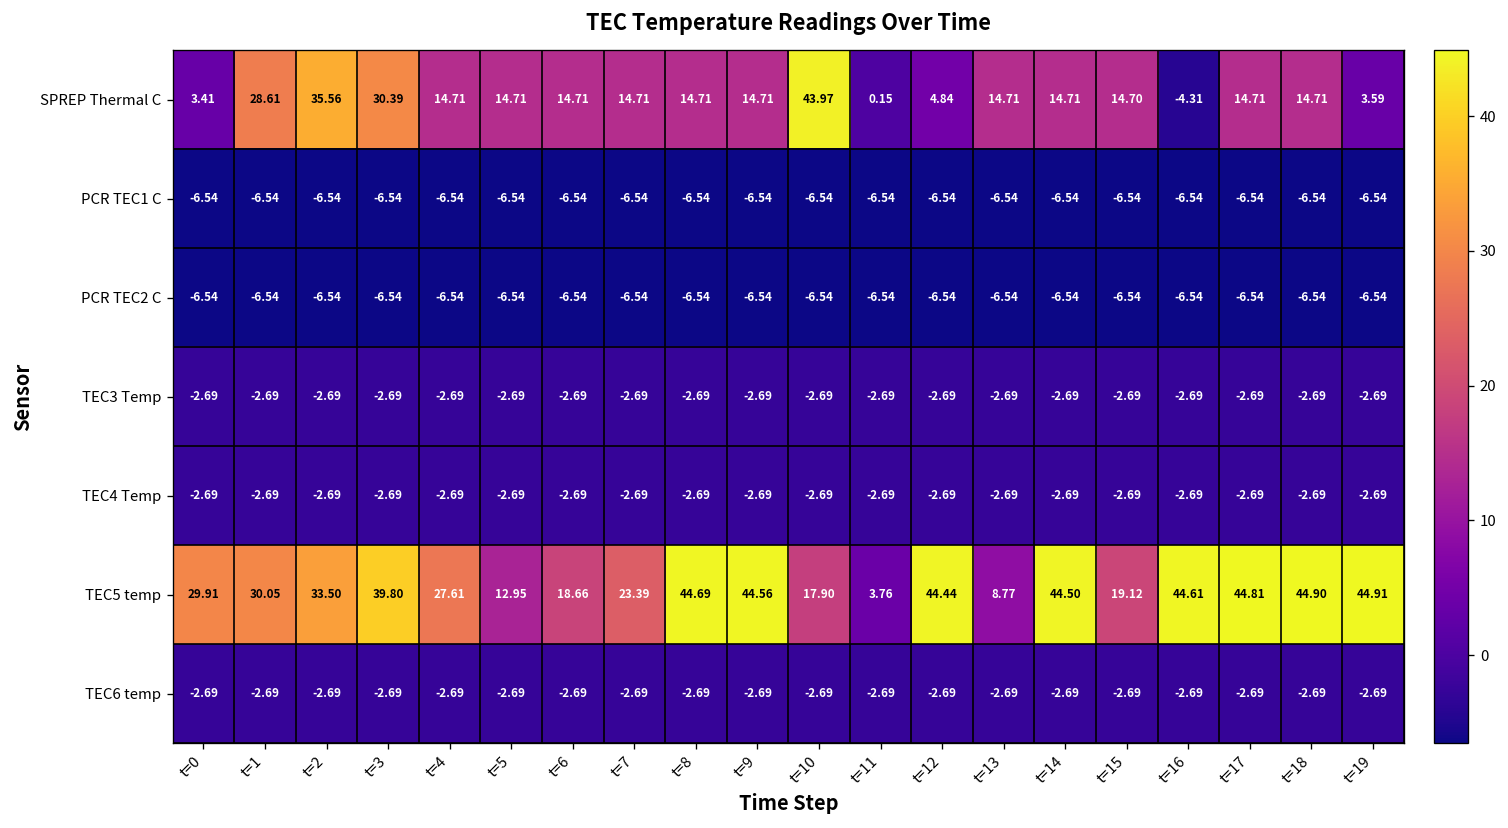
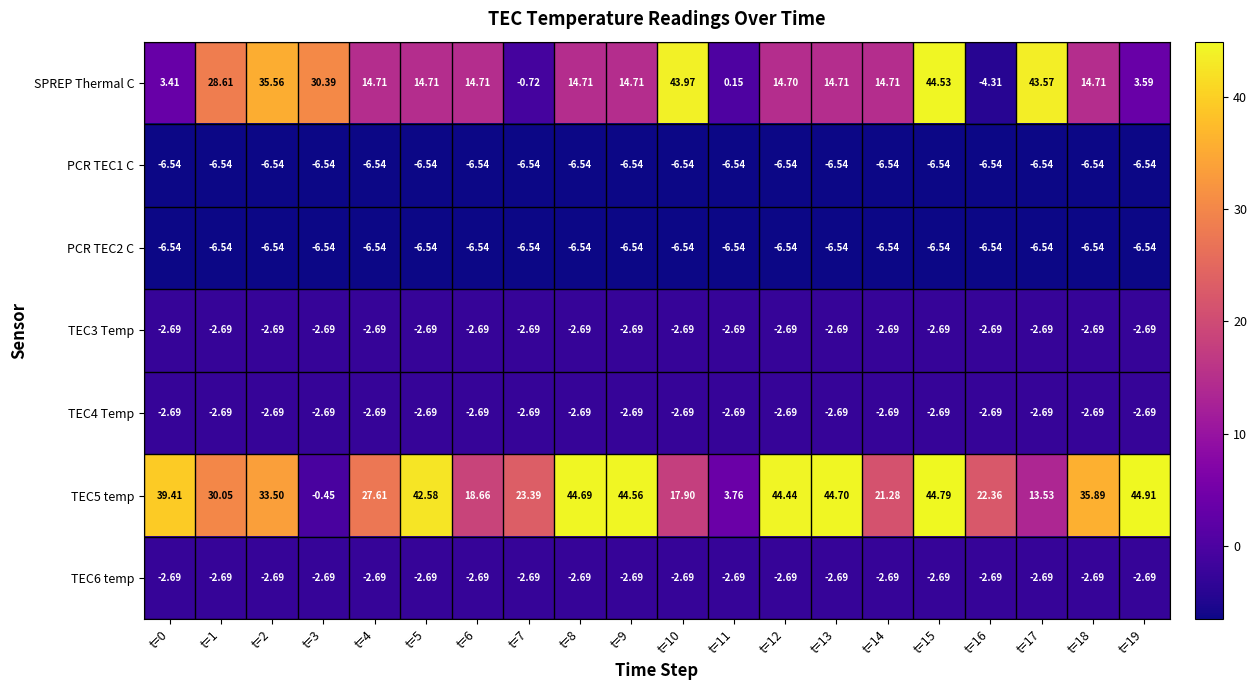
SPREP Thermal C, t=7: 14.71 -> -0.72
SPREP Thermal C, t=12: 4.84 -> 14.70
SPREP Thermal C, t=15: 14.70 -> 44.53
SPREP Thermal C, t=17: 14.71 -> 43.57
TEC5 temp, t=0: 29.91 -> 39.41
TEC5 temp, t=3: 39.80 -> -0.45
TEC5 temp, t=5: 12.95 -> 42.58
TEC5 temp, t=13: 8.77 -> 44.70
TEC5 temp, t=14: 44.50 -> 21.28
TEC5 temp, t=15: 19.12 -> 44.79
TEC5 temp, t=16: 44.61 -> 22.36
TEC5 temp, t=17: 44.81 -> 13.53
TEC5 temp, t=18: 44.90 -> 35.89
